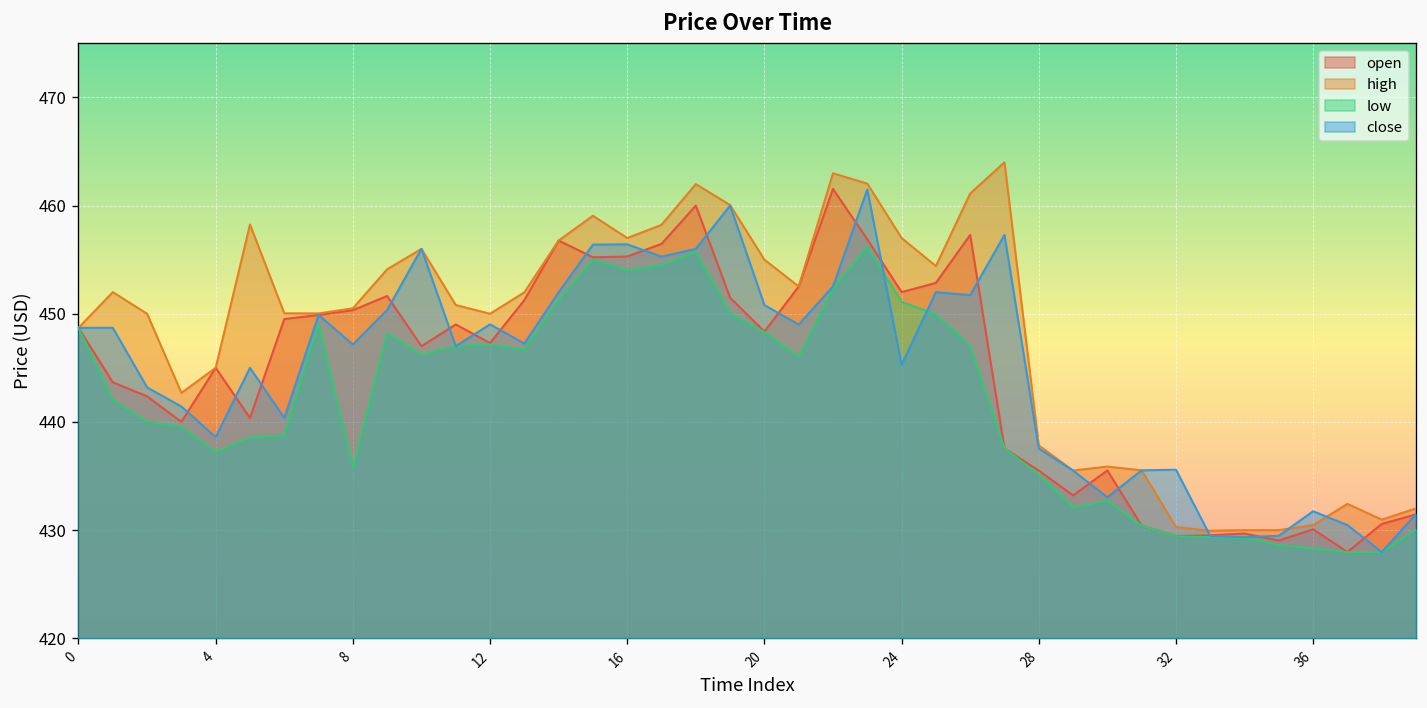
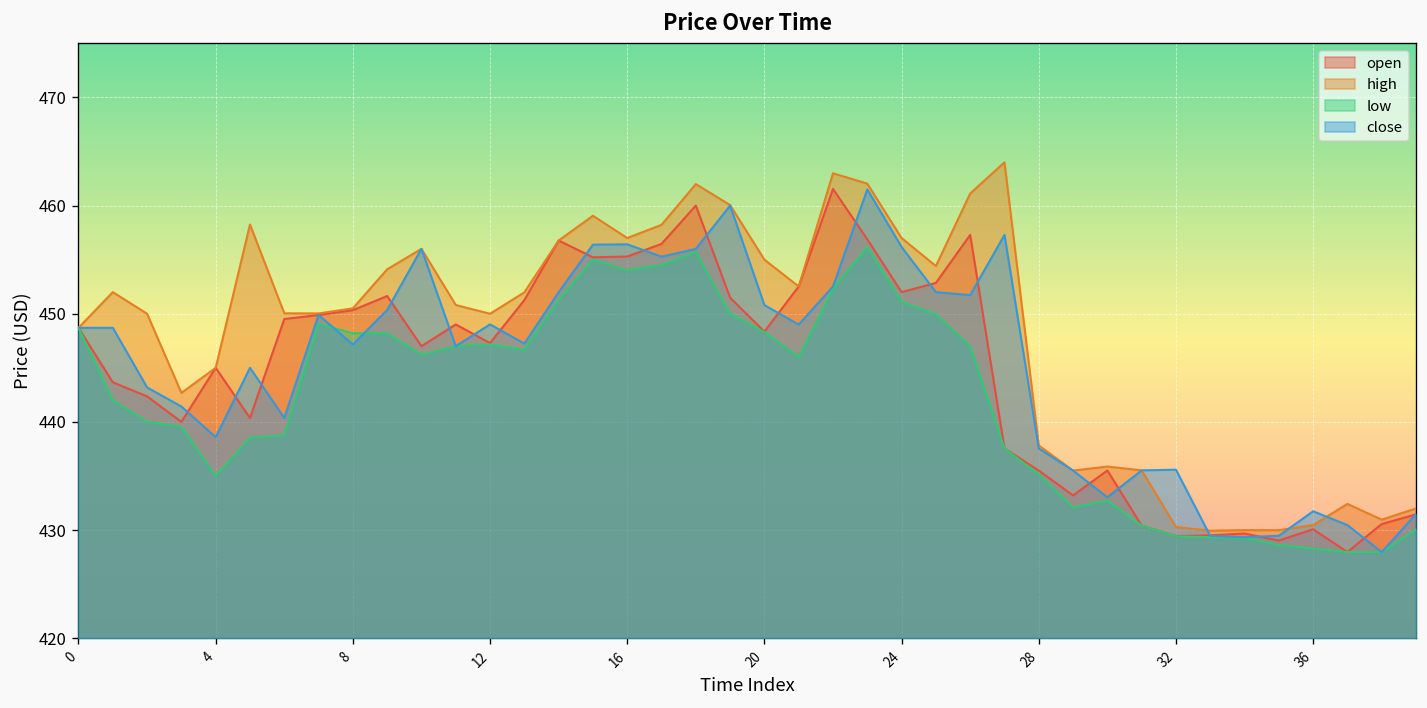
low, 4: 437 -> 435
low, 8: 436 -> 448
close, 24: 445 -> 456
